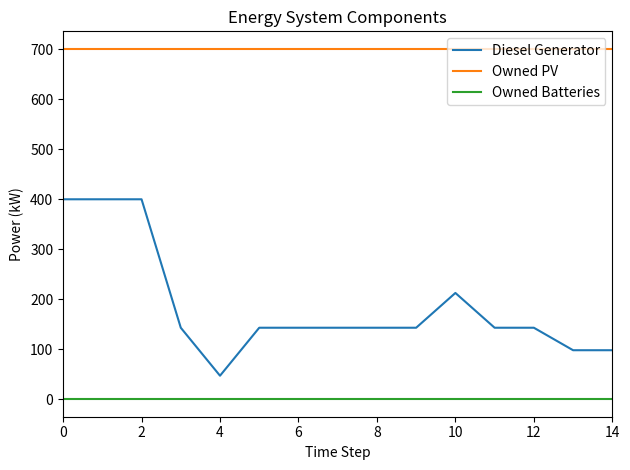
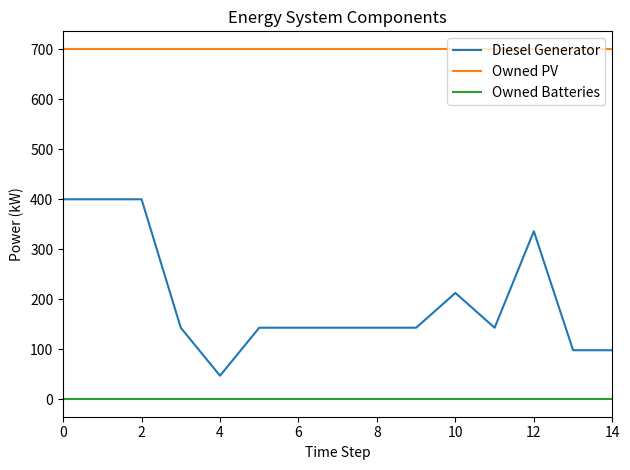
Diesel Generator, 12: 140 -> 340
